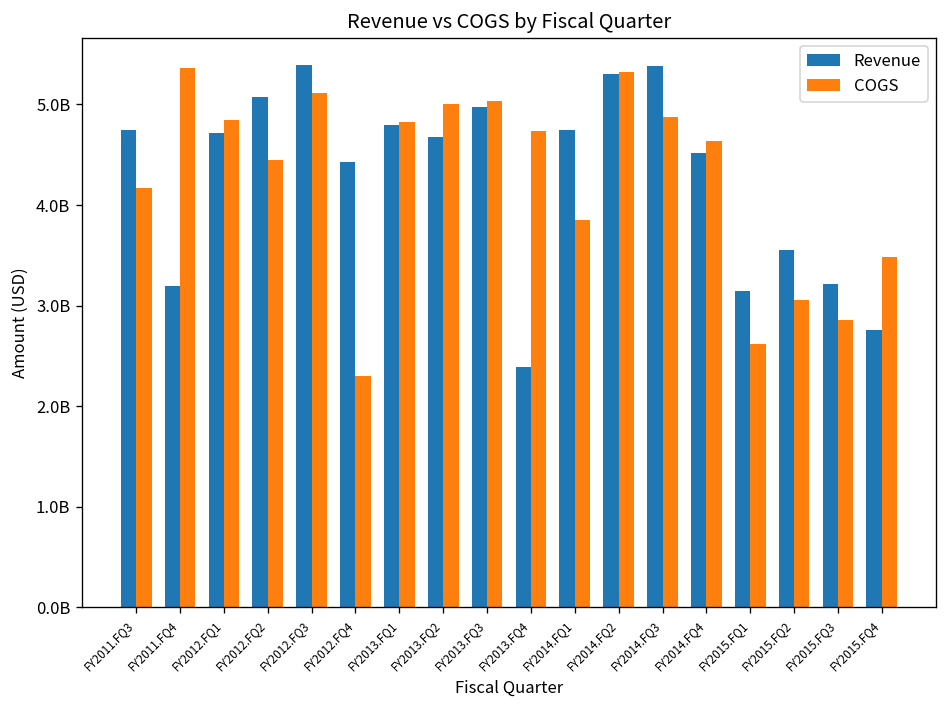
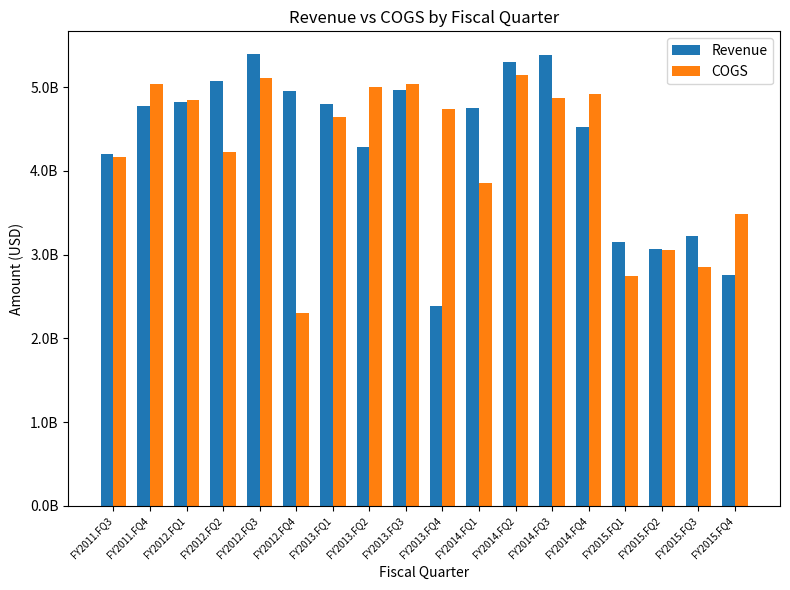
Revenue, FY2011.FQ3: 4700000000 -> 4200000000
Revenue, FY2011.FQ4: 3200000000 -> 4800000000
COGS, FY2011.FQ4: 5400000000 -> 5000000000
Revenue, FY2012.FQ1: 4700000000 -> 4800000000
COGS, FY2012.FQ2: 4400000000 -> 4200000000
Revenue, FY2012.FQ4: 4400000000 -> 5000000000
COGS, FY2013.FQ1: 4800000000 -> 4600000000
Revenue, FY2013.FQ2: 4700000000 -> 4300000000
COGS, FY2014.FQ2: 5300000000 -> 5100000000
COGS, FY2014.FQ4: 4600000000 -> 4900000000
COGS, FY2015.FQ1: 2600000000 -> 2700000000
Revenue, FY2015.FQ2: 3600000000 -> 3100000000
